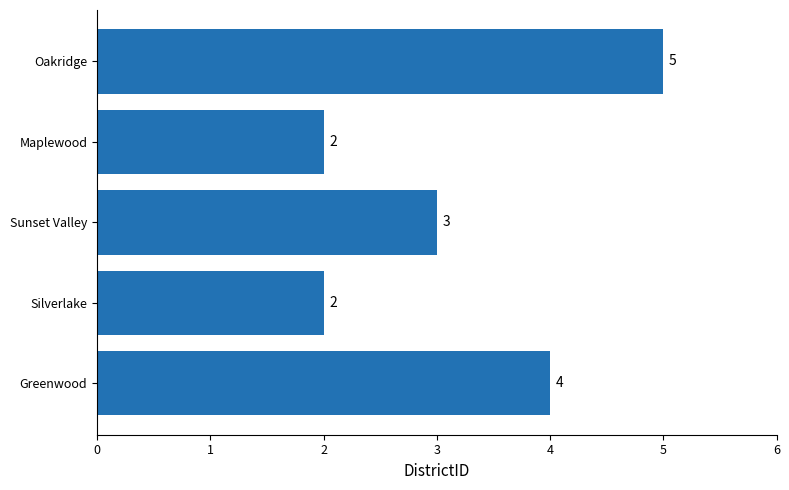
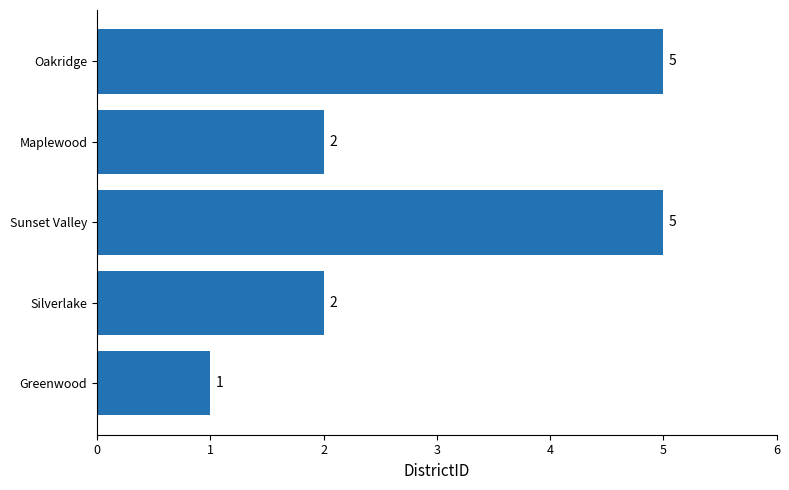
Sunset Valley: 3 -> 5
Greenwood: 4 -> 1
